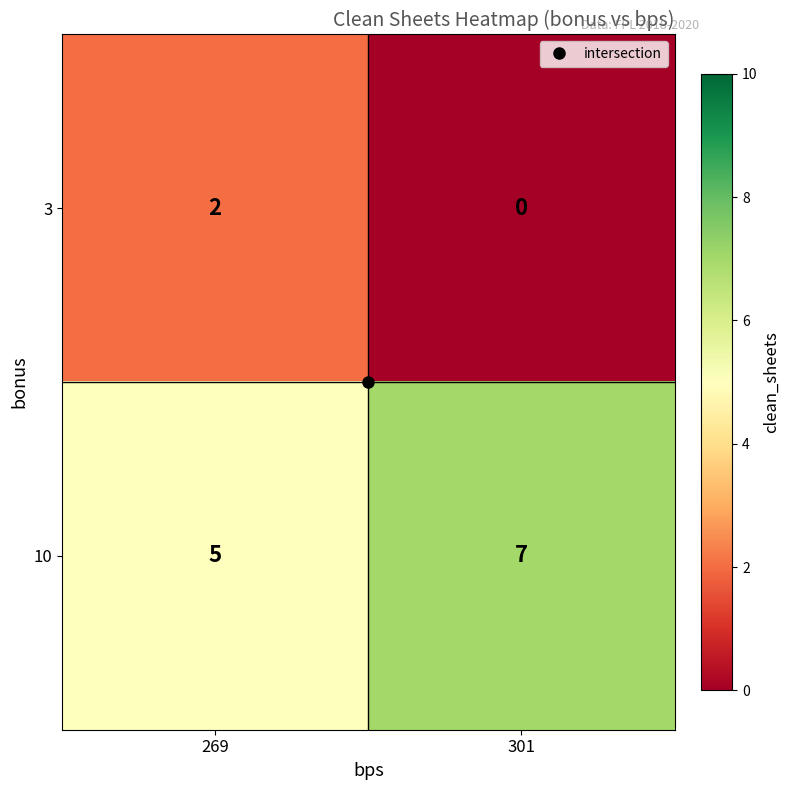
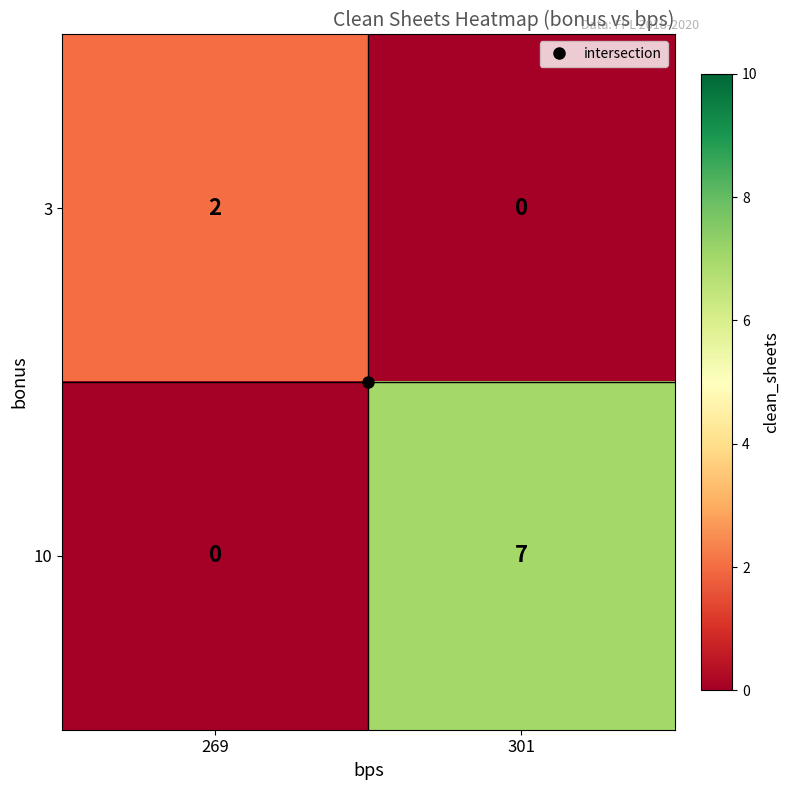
10, 269: 5 -> 0
